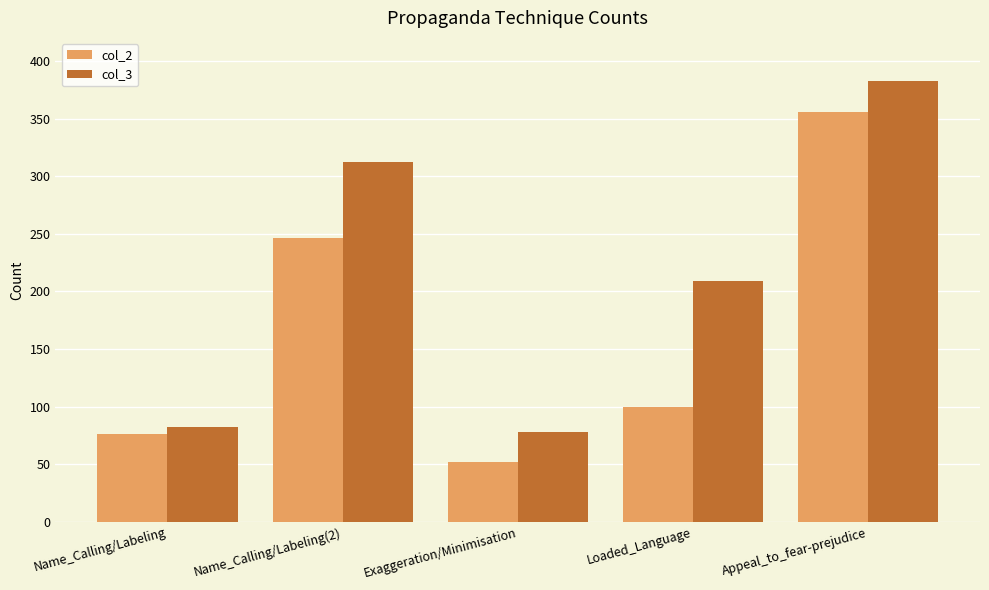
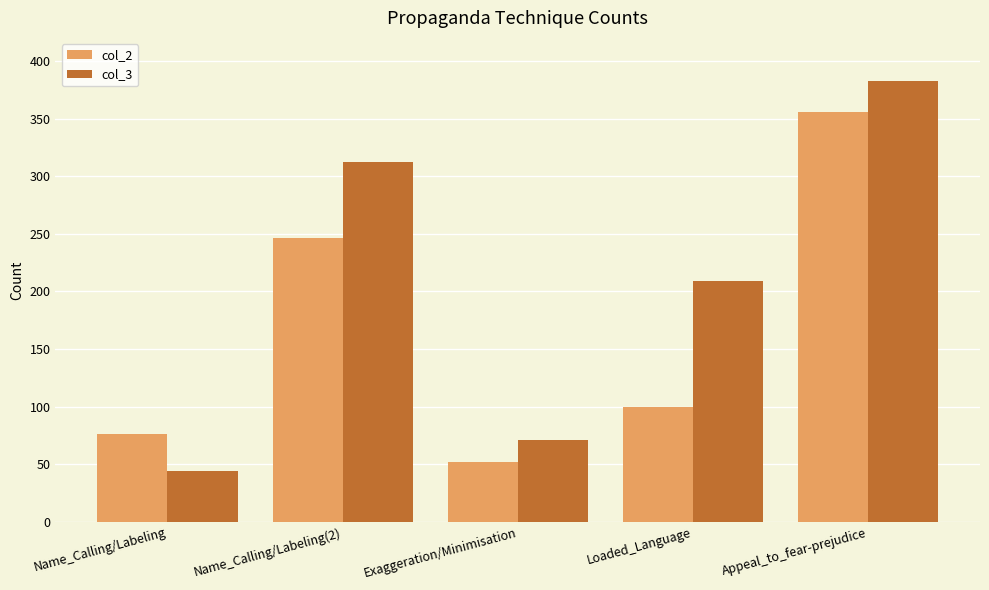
col_3, Name_Calling/Labeling: 82 -> 44
col_3, Exaggeration/Minimisation: 78 -> 71
